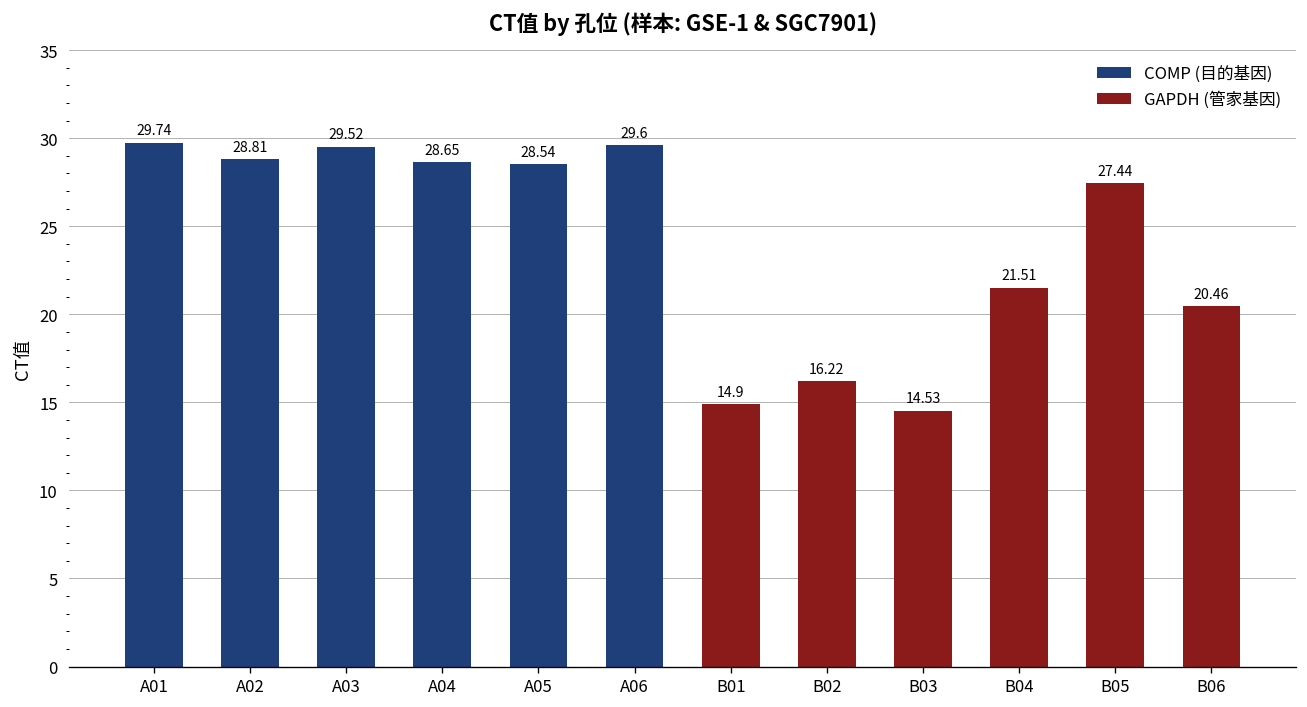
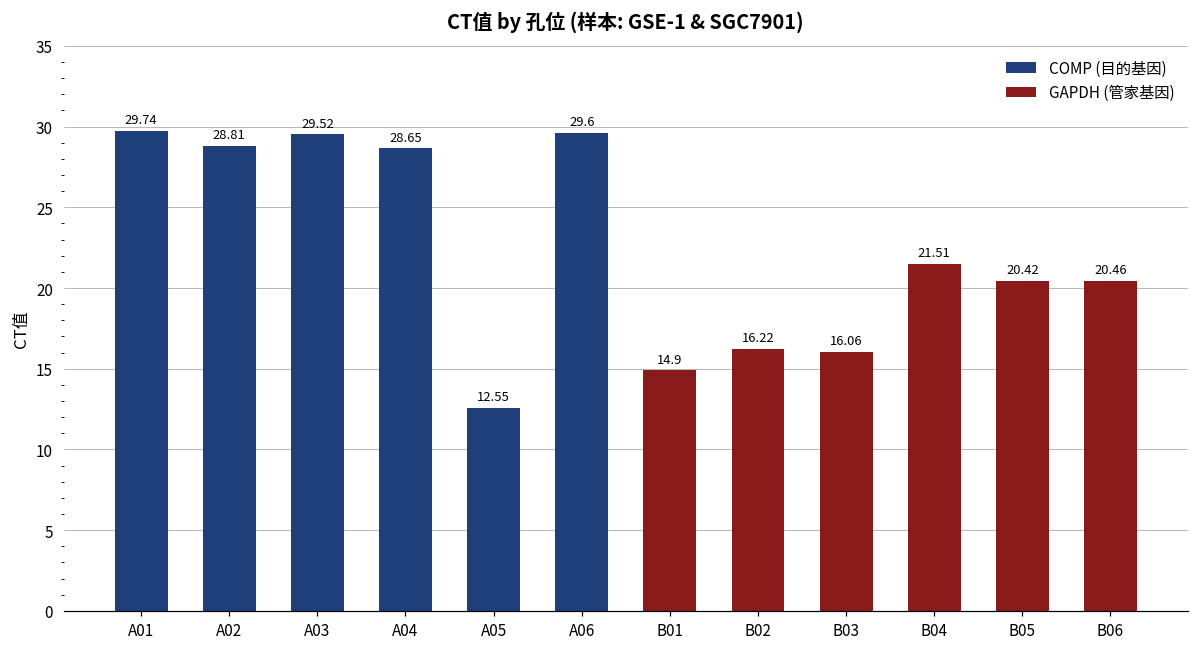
A05: 28.54 -> 12.55
B03: 14.53 -> 16.06
B05: 27.44 -> 20.42
